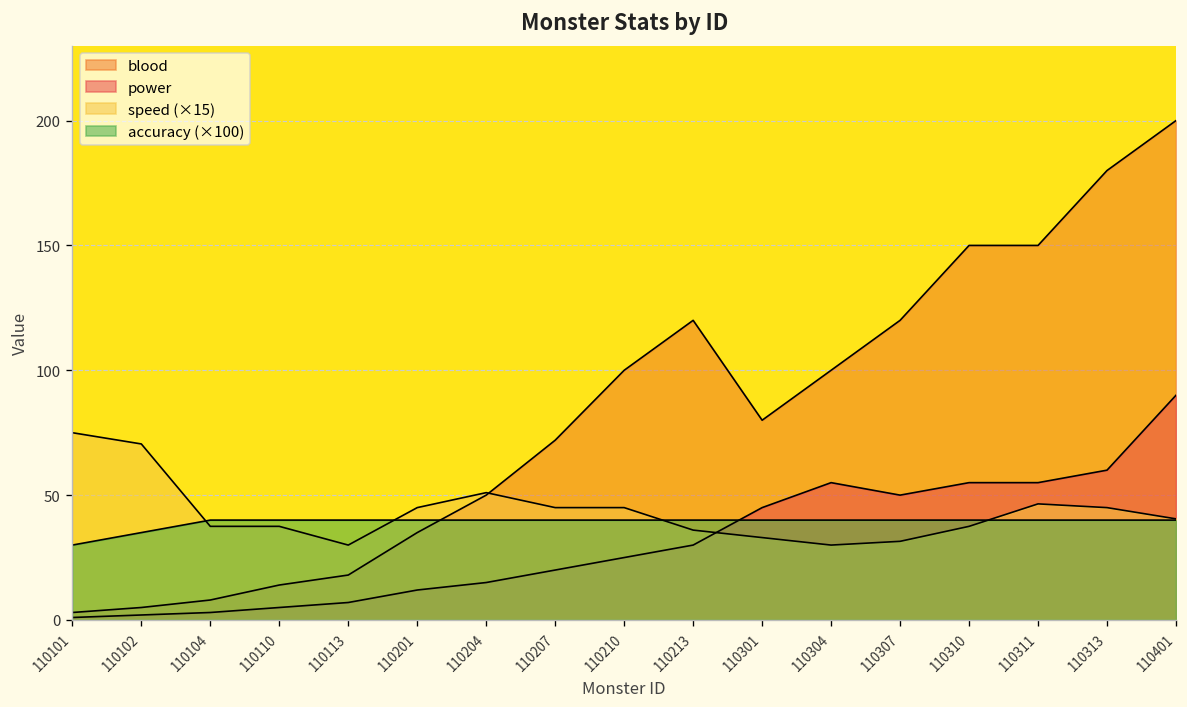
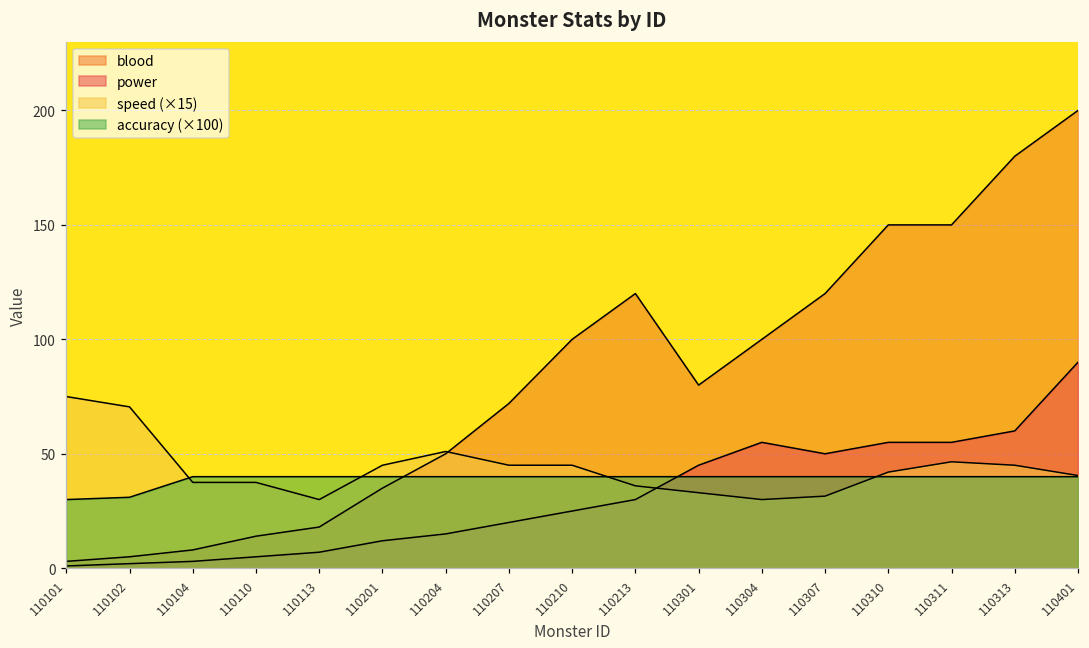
accuracy (×100), 110102: 35 -> 31
speed (×15), 110310: 38 -> 42
